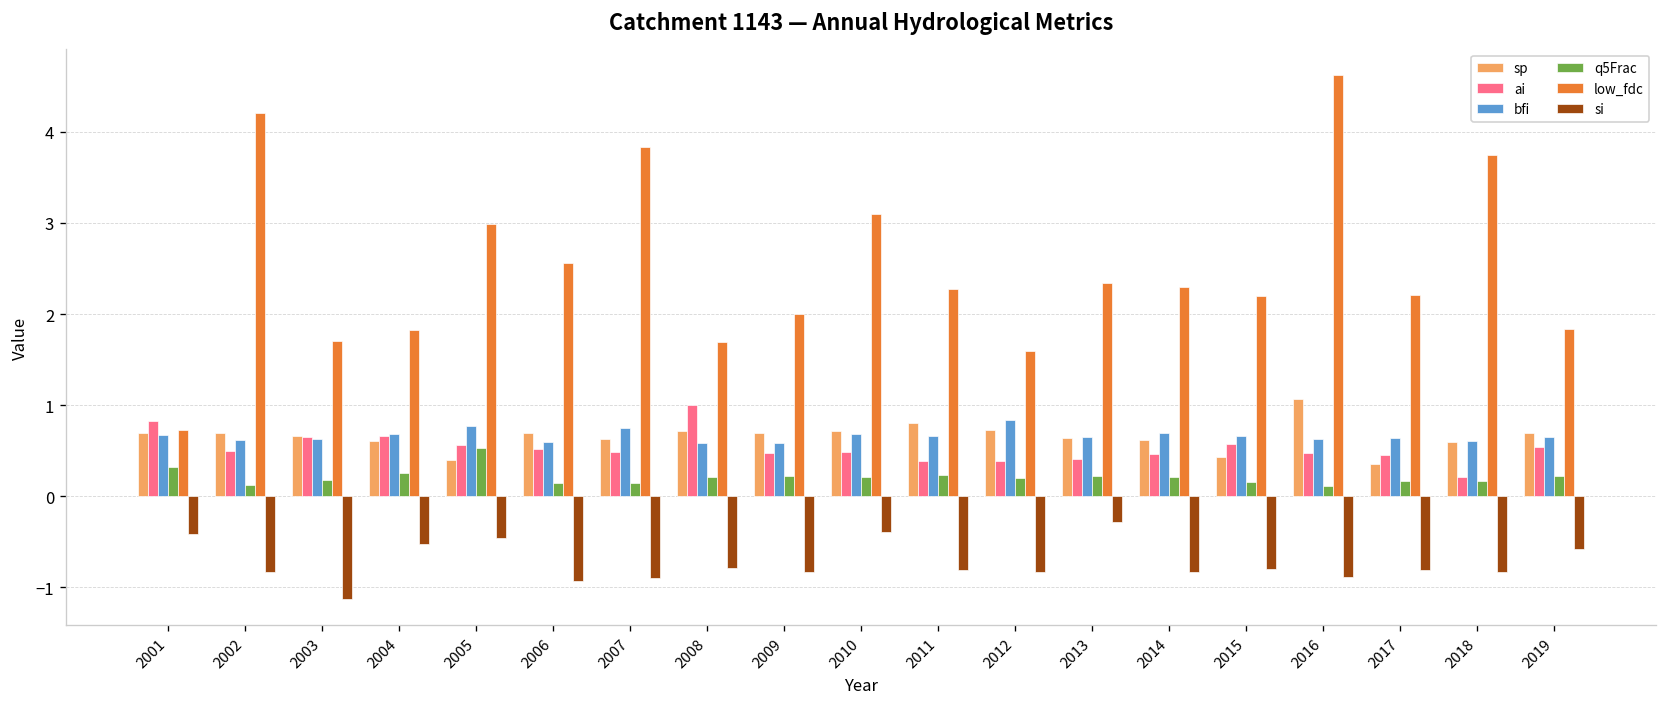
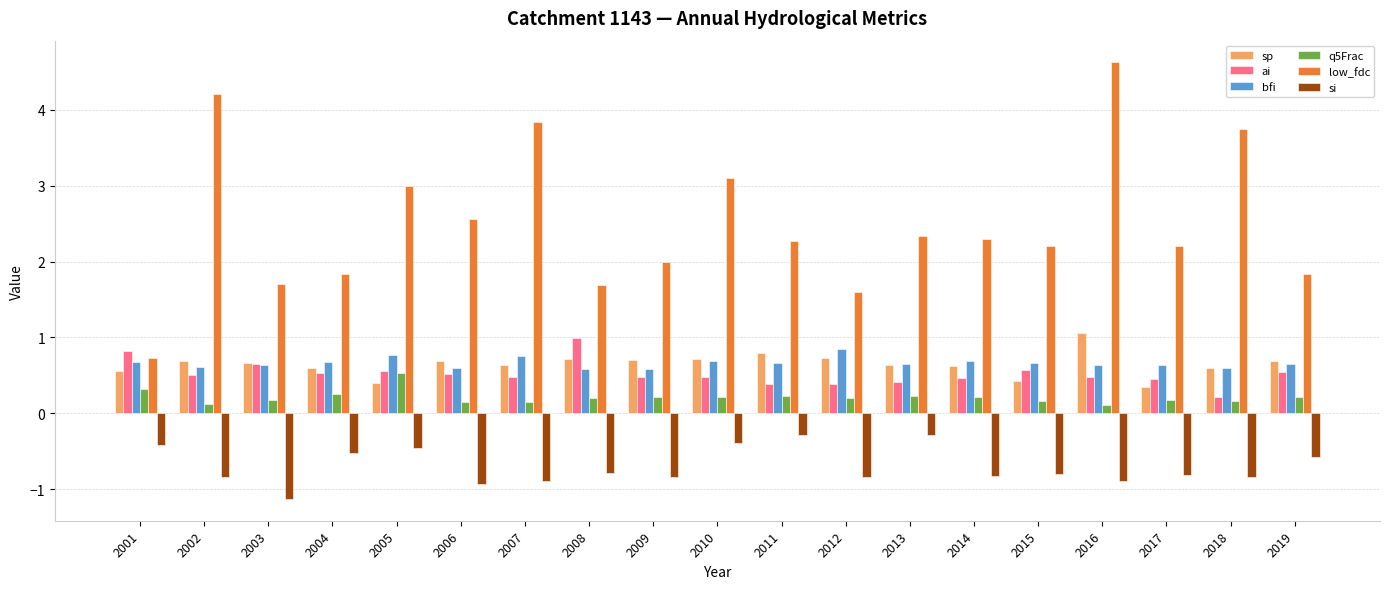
sp, 2001: 0.7 -> 0.6
ai, 2004: 0.7 -> 0.5
si, 2011: -0.8 -> -0.3
